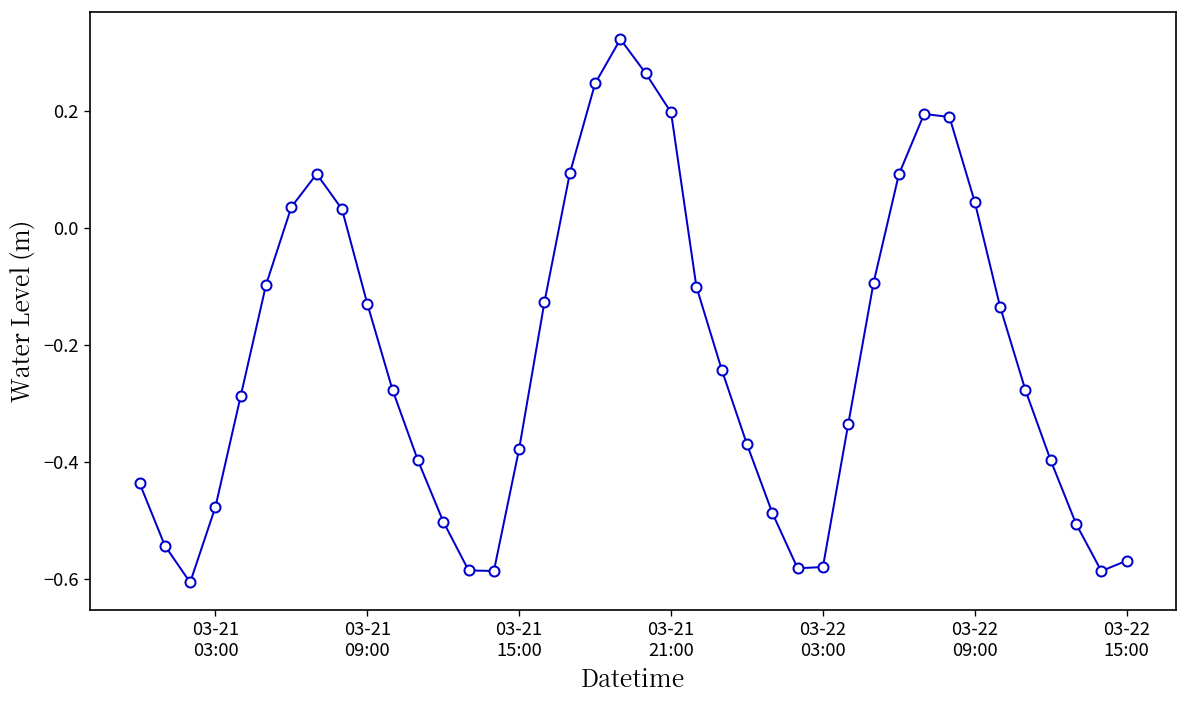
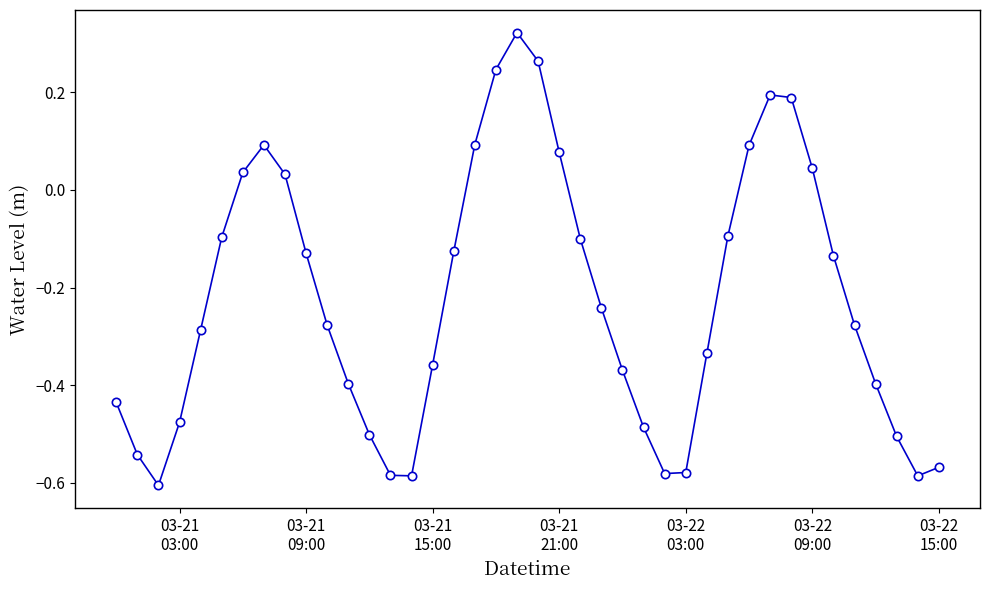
03-21 15:00: -0.38 -> -0.36
03-21 21:00: 0.20 -> 0.08
